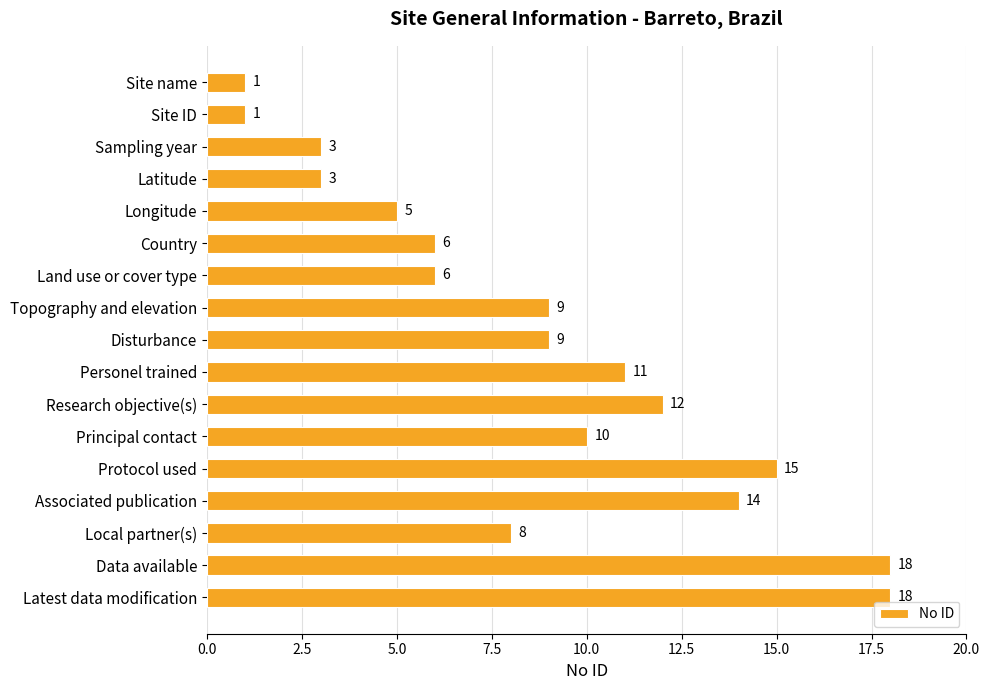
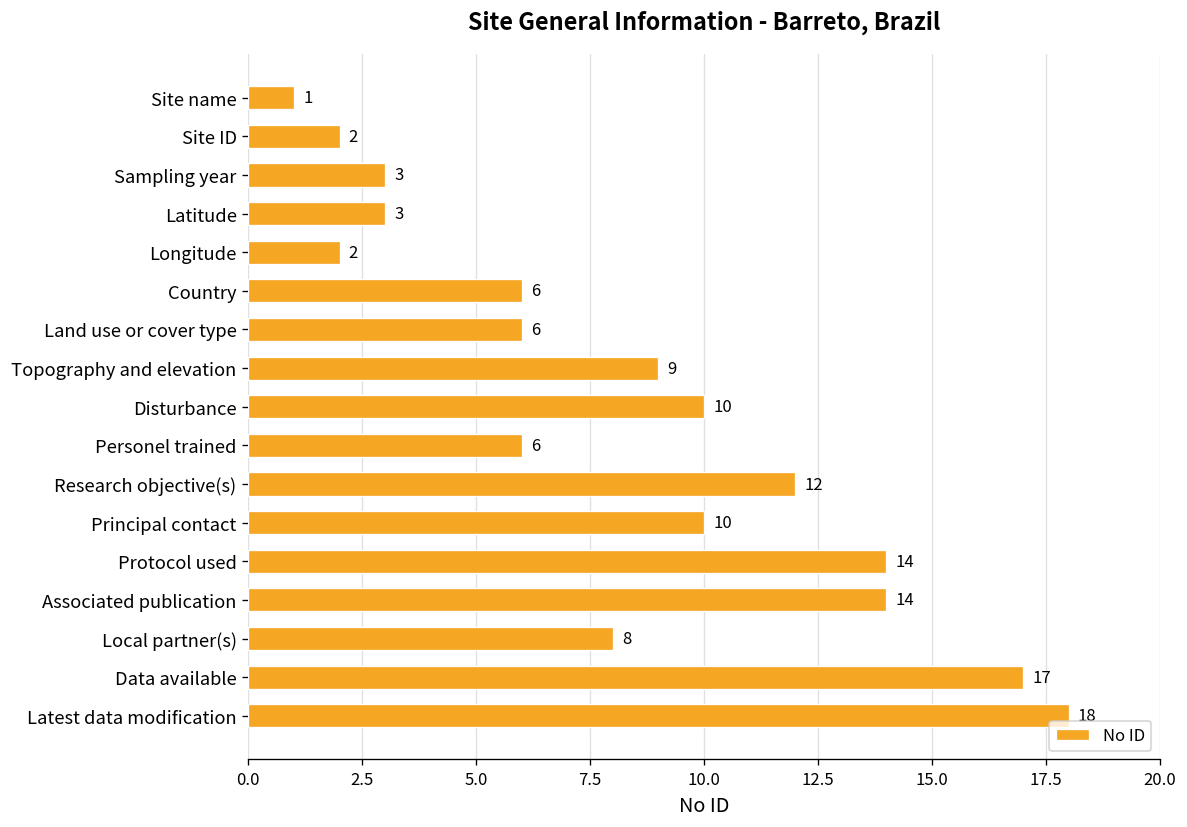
Site ID: 1 -> 2
Longitude: 5 -> 2
Disturbance: 9 -> 10
Personel trained: 11 -> 6
Protocol used: 15 -> 14
Data available: 18 -> 17
